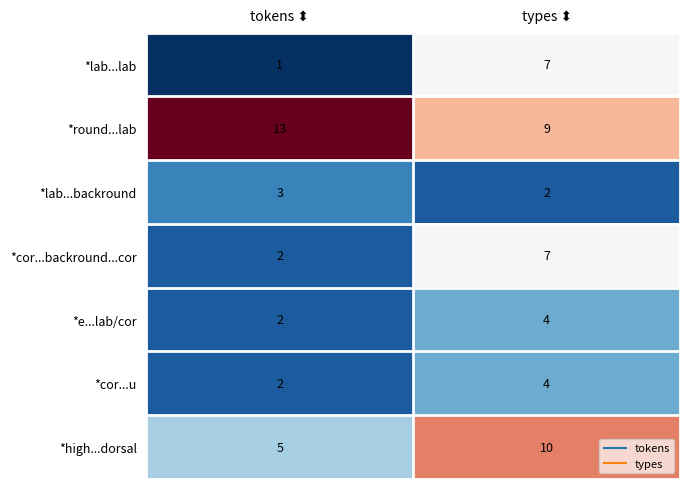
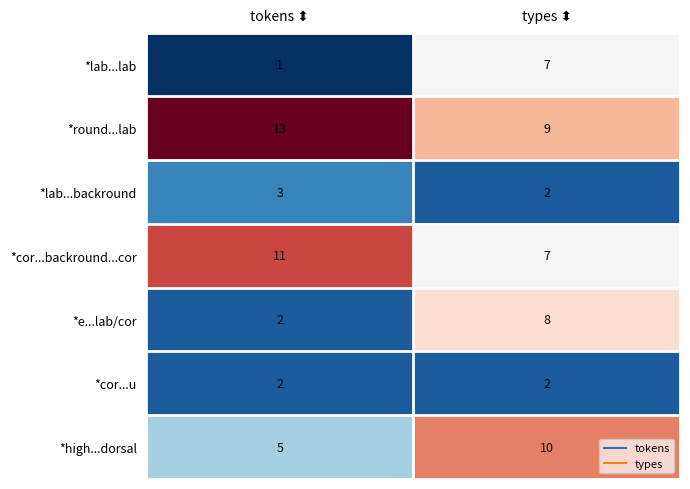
*cor...backround...cor, tokens ⬍: 2 -> 11
*e...lab/cor, types ⬍: 4 -> 8
*cor...u, types ⬍: 4 -> 2
